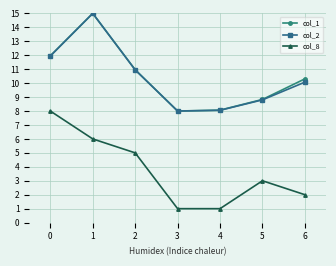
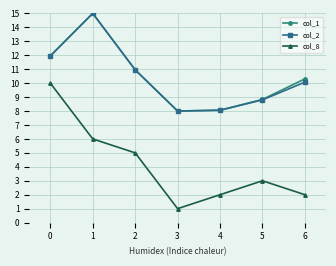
col_8, 0: 8 -> 10
col_8, 4: 1 -> 2
